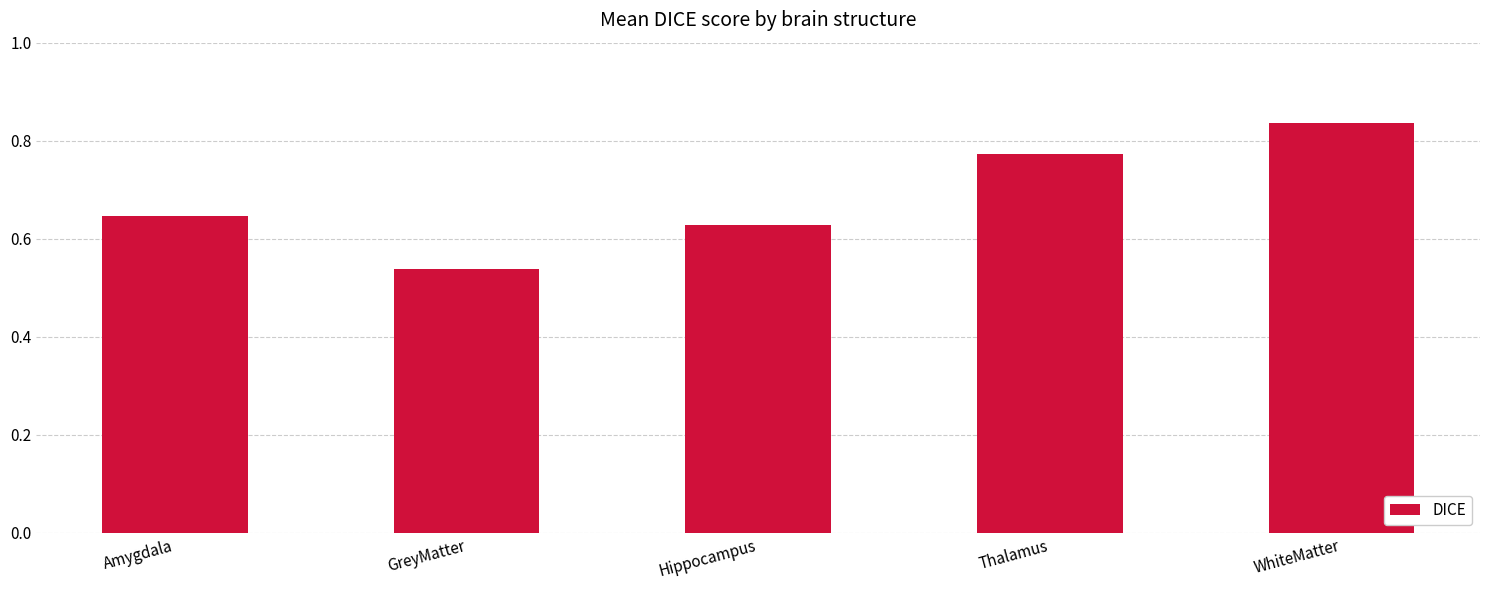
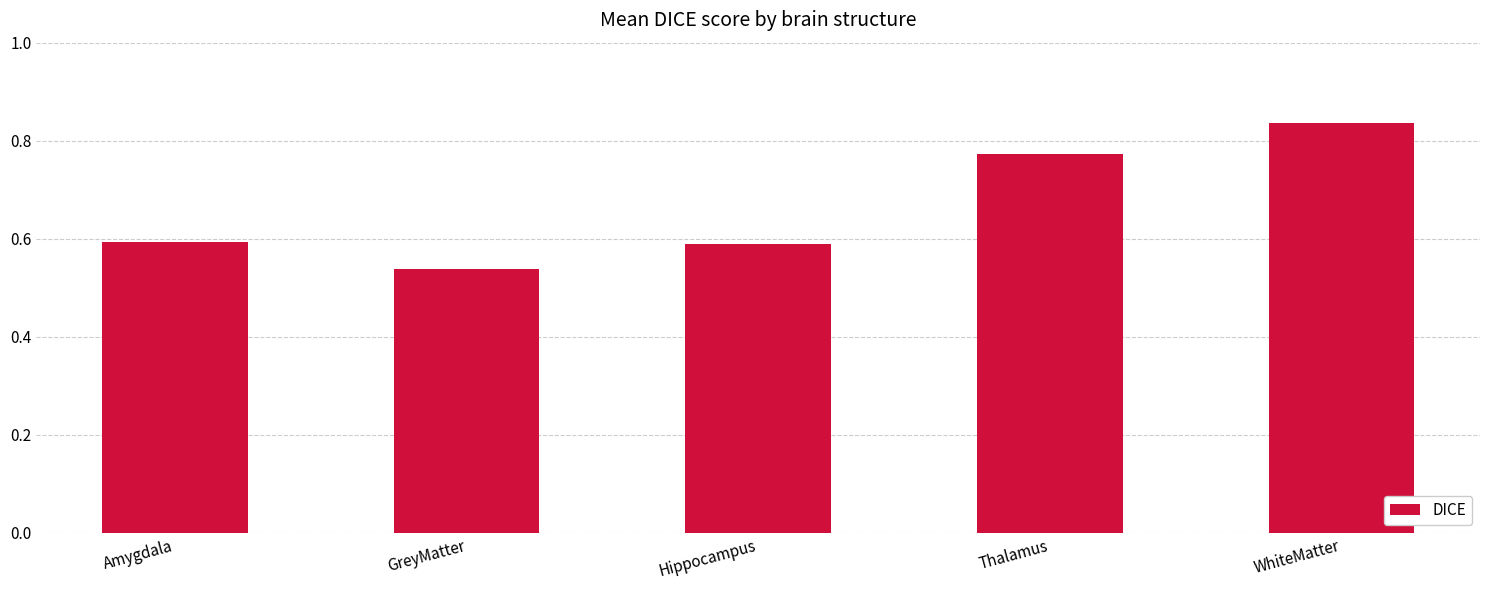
Amygdala: 0.65 -> 0.59
Hippocampus: 0.63 -> 0.59
